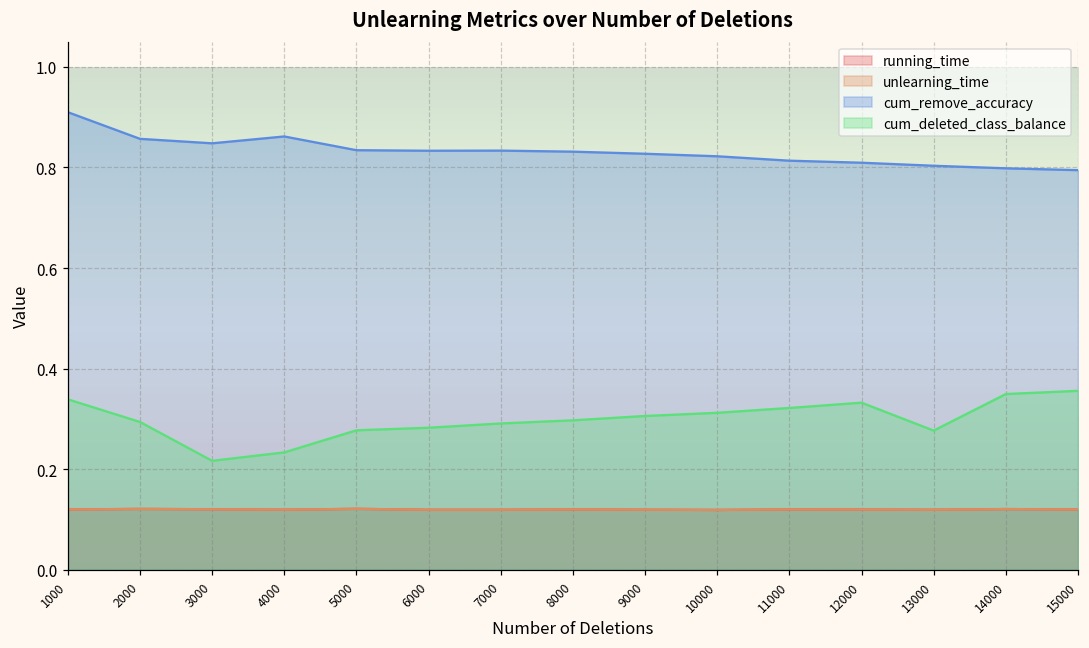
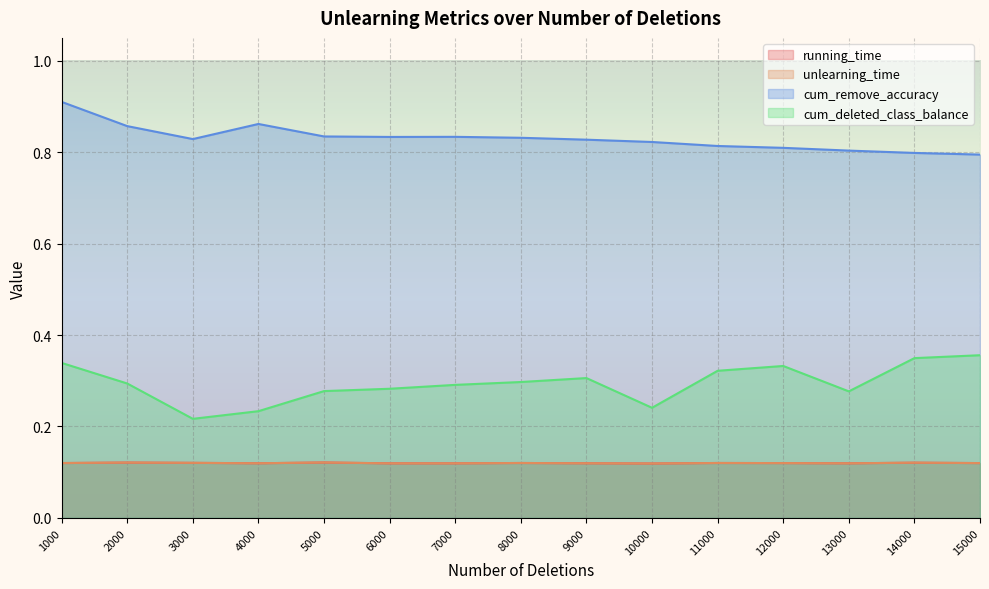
cum_remove_accuracy, 3000: 0.85 -> 0.83
cum_deleted_class_balance, 10000: 0.31 -> 0.24
